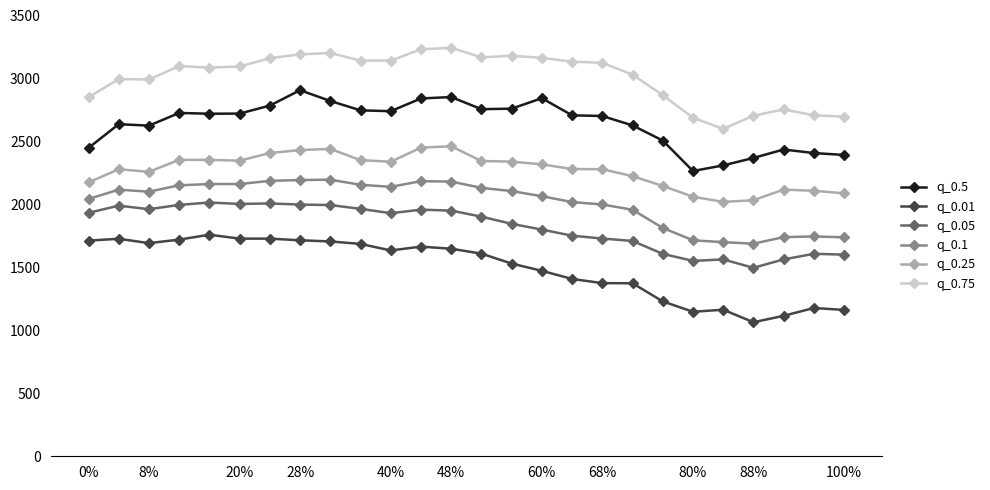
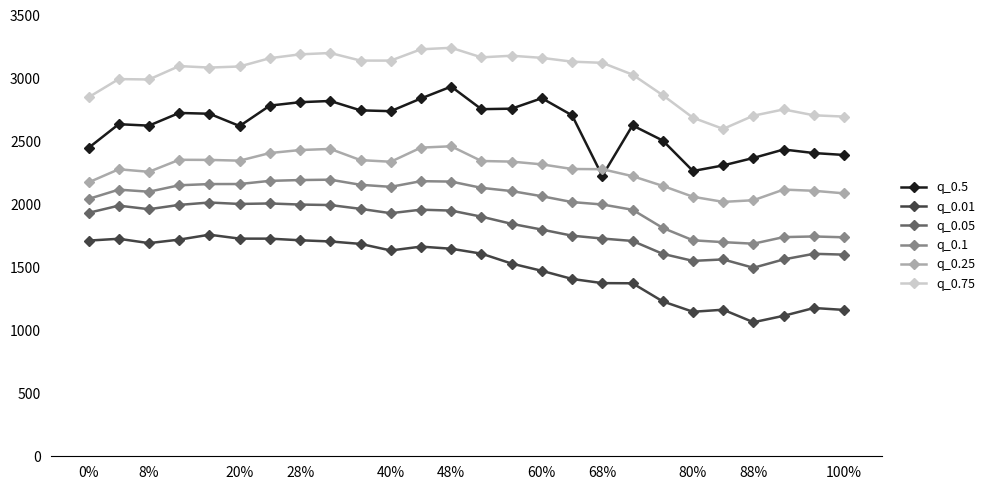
q_0.5, 20%: 2720 -> 2620
q_0.5, 28%: 2910 -> 2810
q_0.5, 48%: 2850 -> 2940
q_0.5, 68%: 2700 -> 2230
